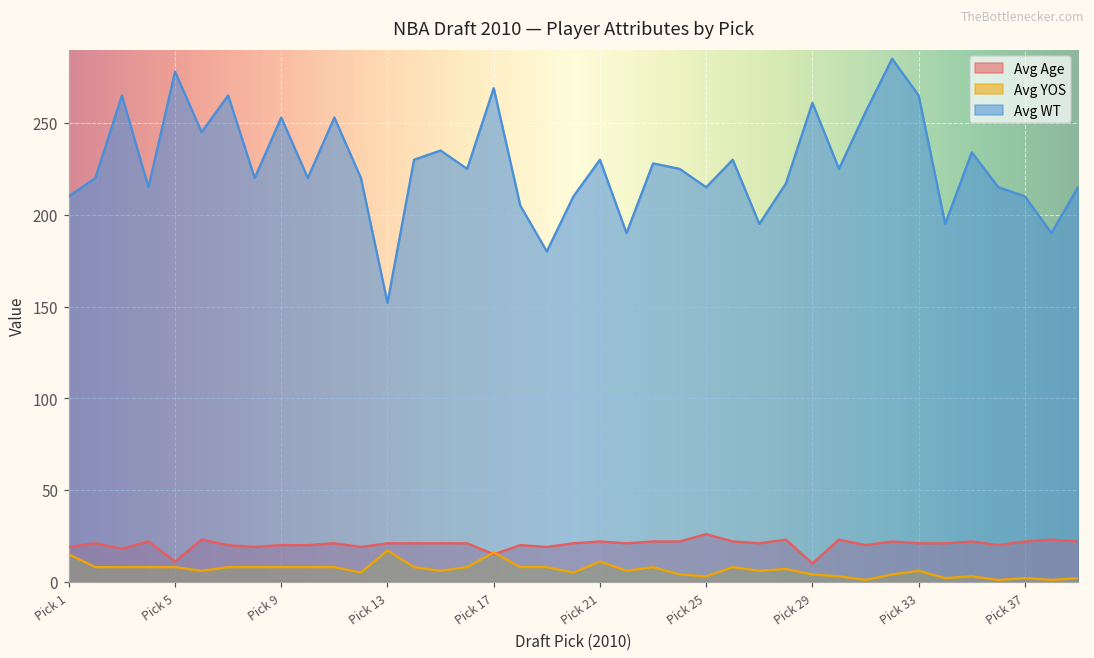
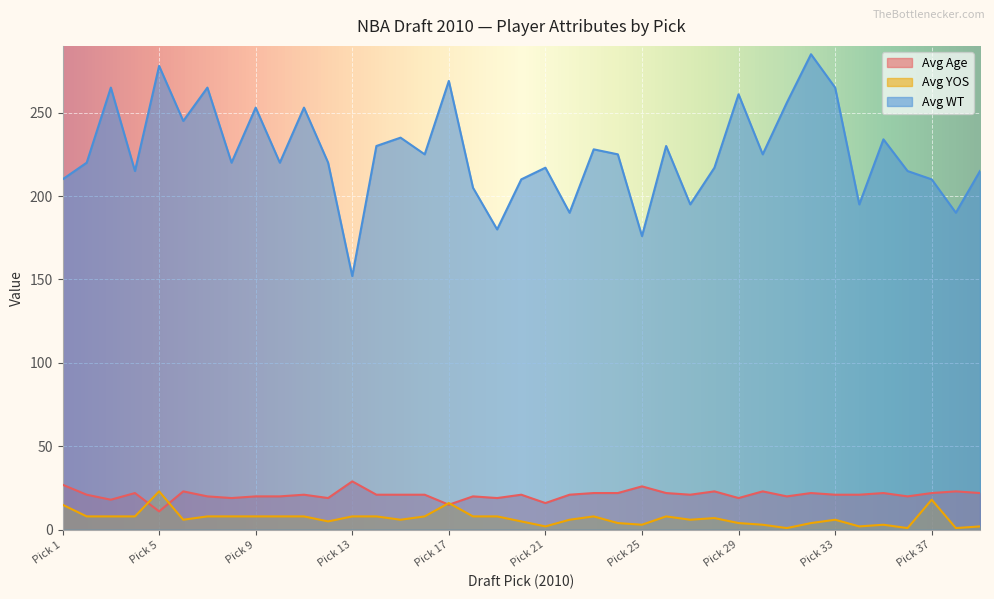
Avg Age, Pick 1: 19 -> 27
Avg YOS, Pick 5: 8 -> 23
Avg Age, Pick 13: 21 -> 29
Avg YOS, Pick 13: 17 -> 8
Avg Age, Pick 21: 22 -> 16
Avg YOS, Pick 21: 11 -> 2
Avg WT, Pick 21: 230 -> 217
Avg WT, Pick 25: 215 -> 176
Avg Age, Pick 29: 10 -> 19
Avg YOS, Pick 37: 2 -> 18
